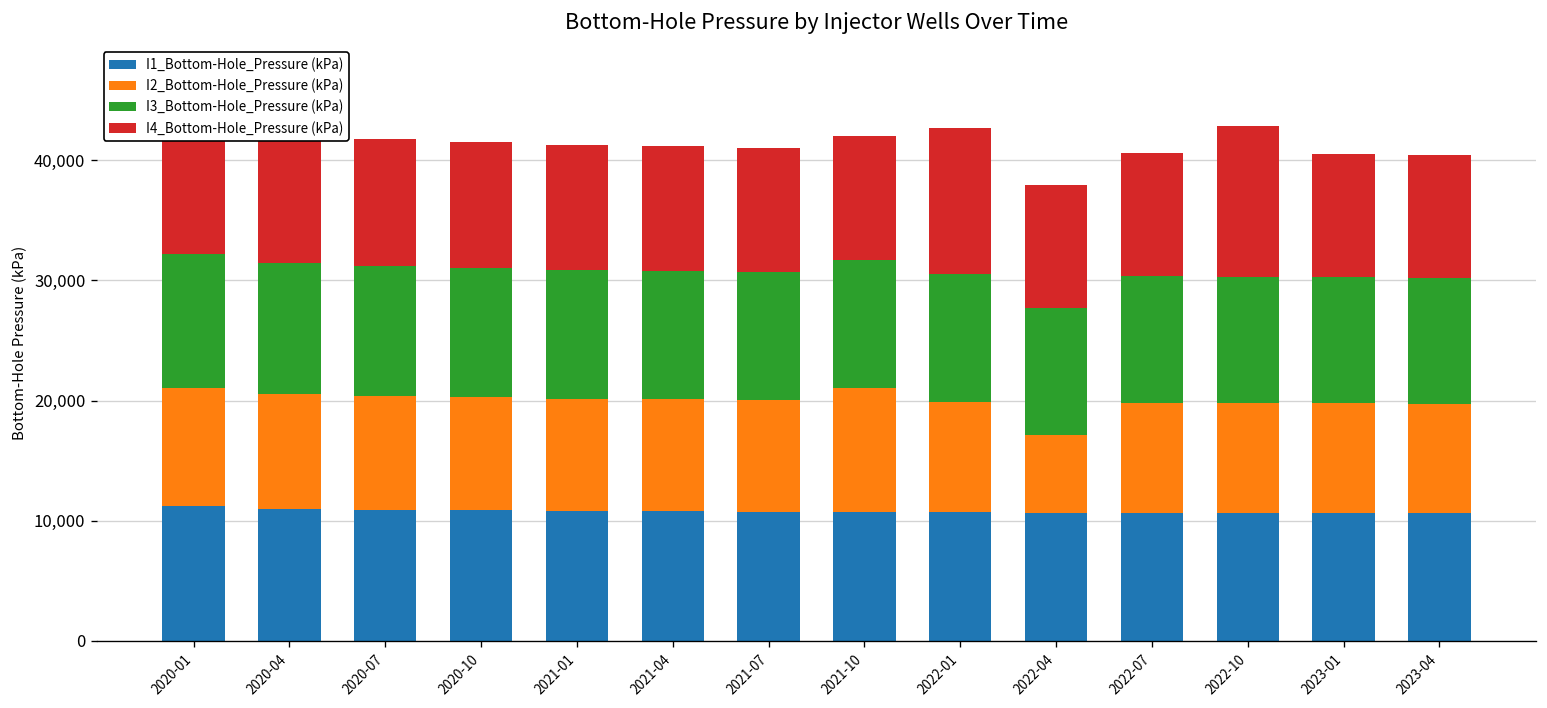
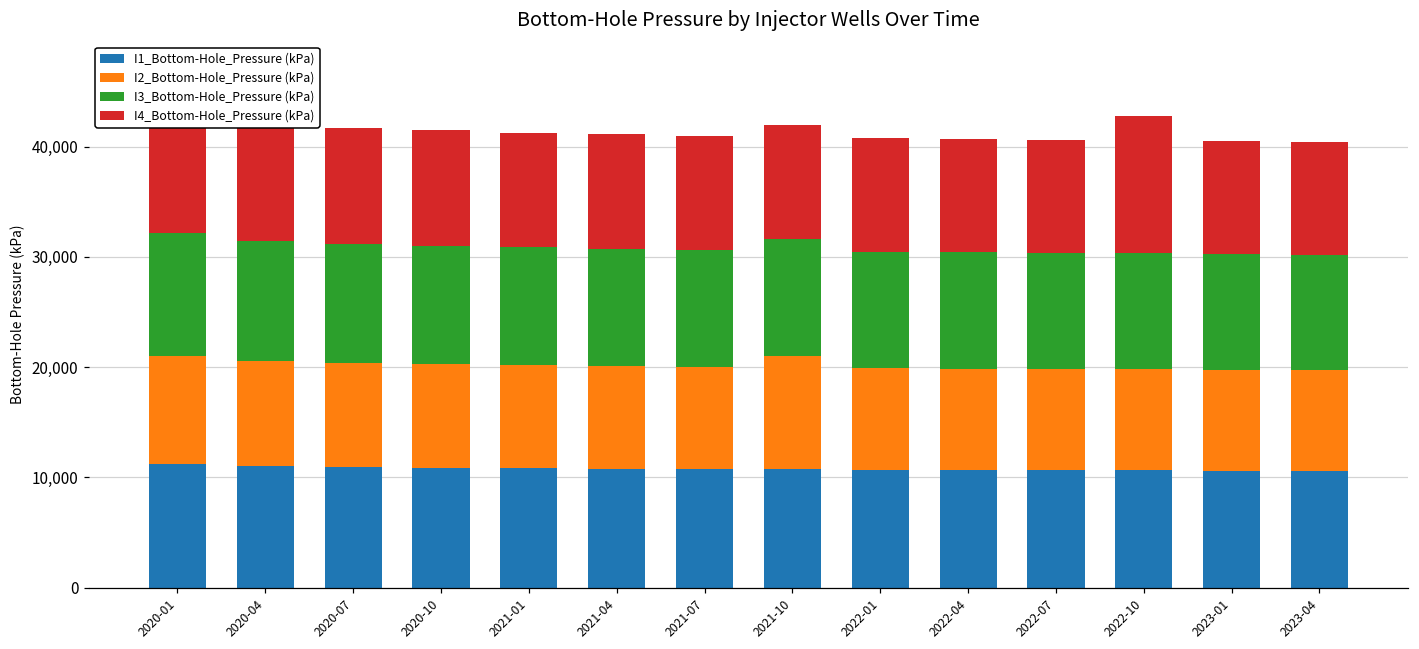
I4_Bottom-Hole_Pressure (kPa), 2022-01: 12,200 -> 10,300
I2_Bottom-Hole_Pressure (kPa), 2022-04: 6,400 -> 9,200
